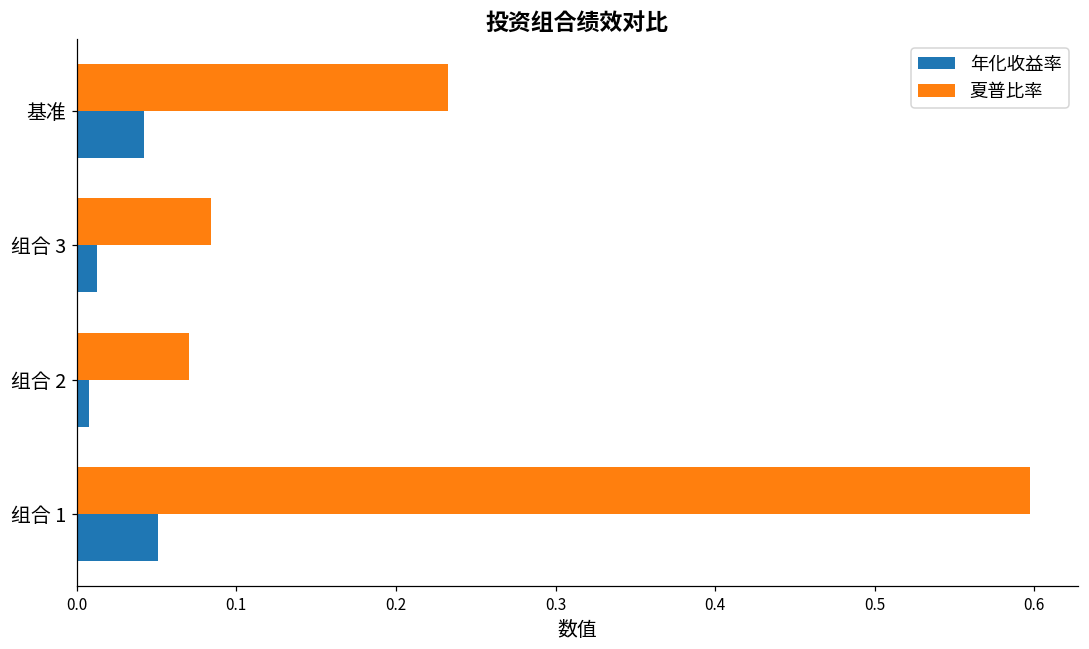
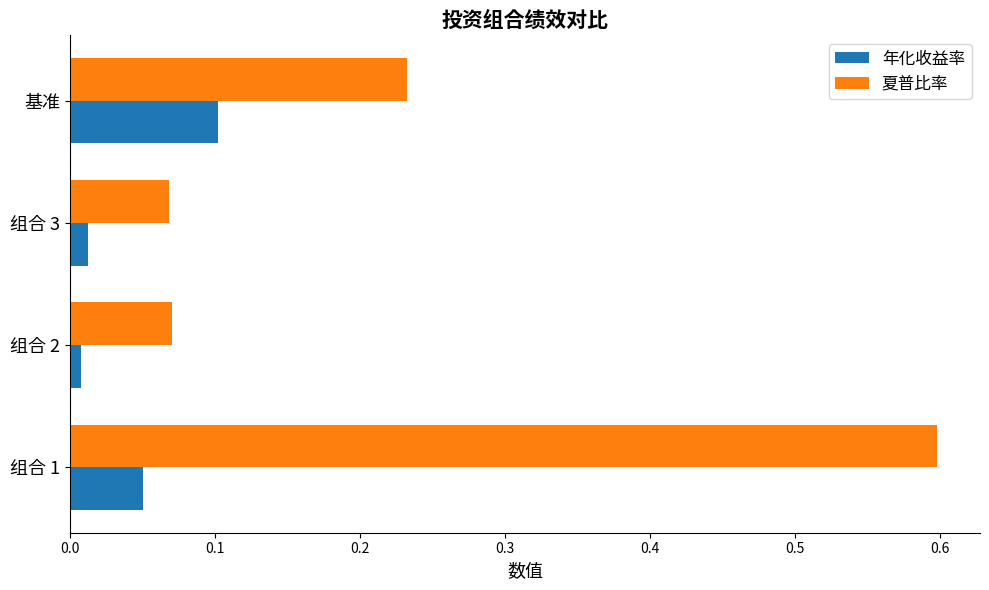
年化收益率, 基准: 0.042 -> 0.102
夏普比率, 组合 3: 0.084 -> 0.068
